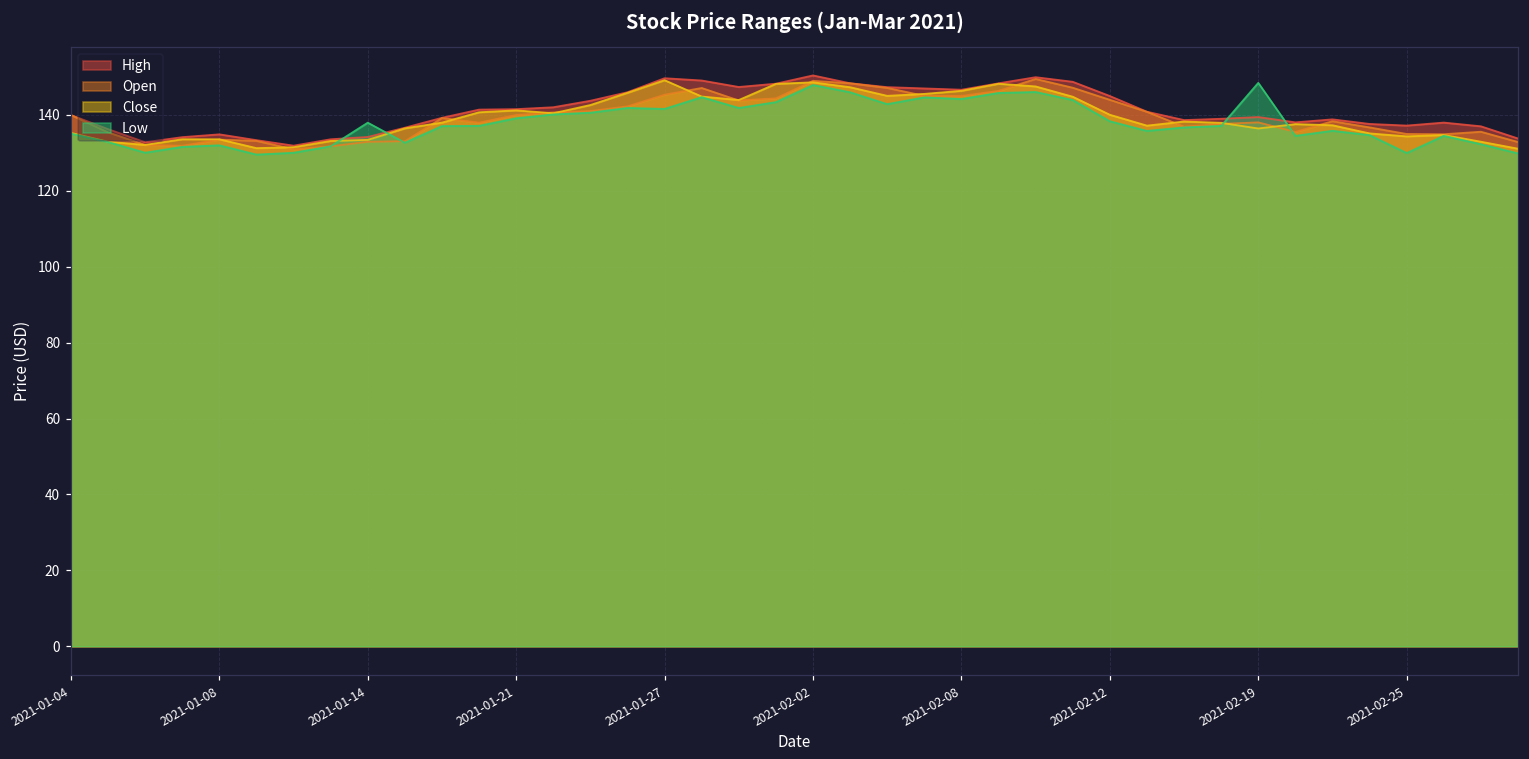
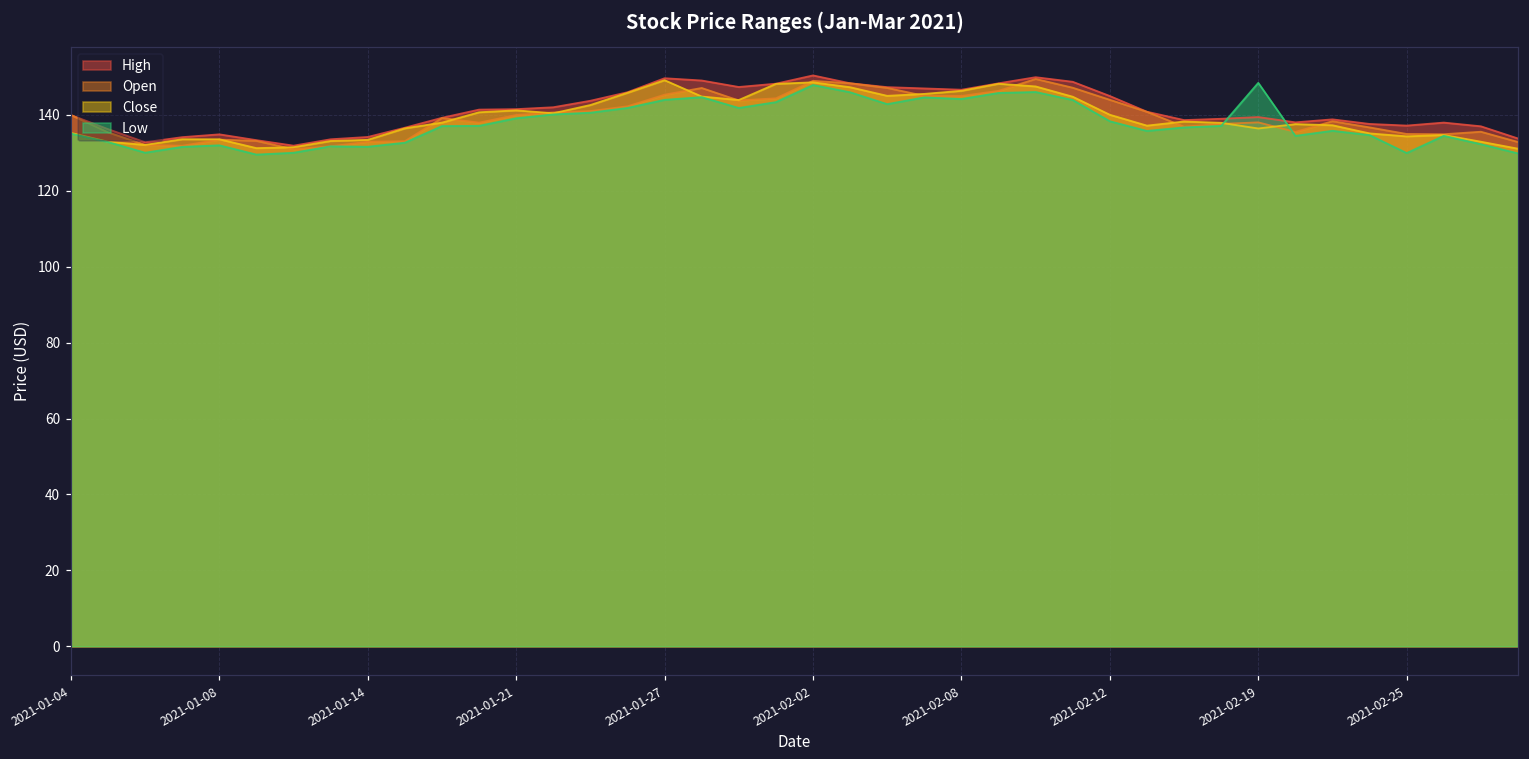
Low, 2021-01-14: 138 -> 132
Low, 2021-01-27: 142 -> 144
